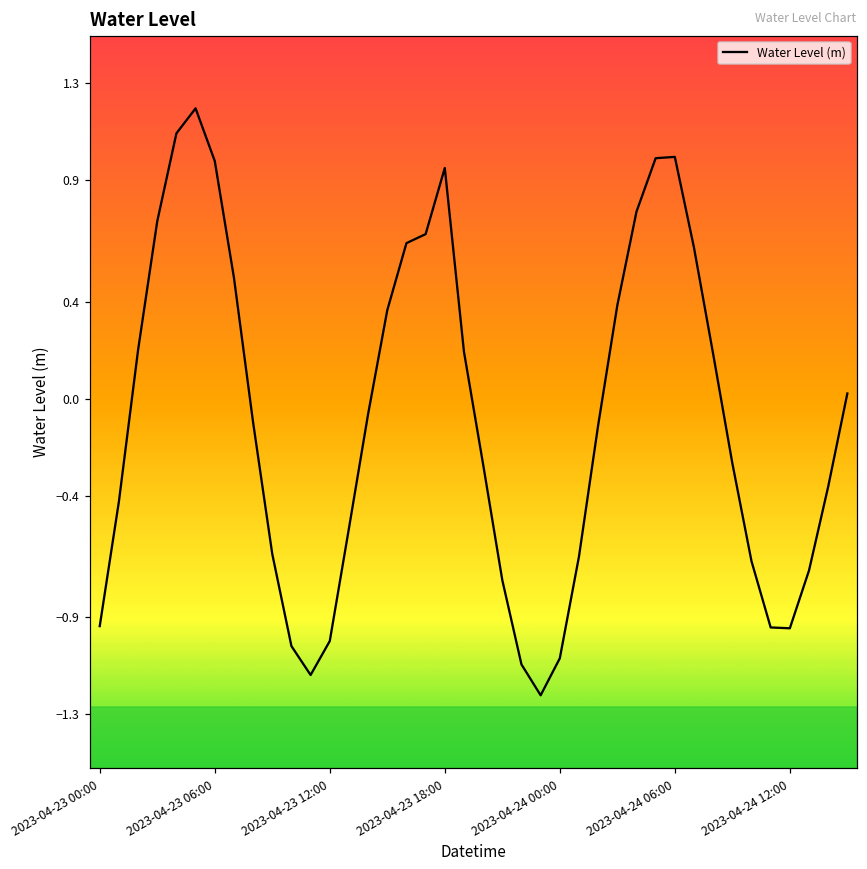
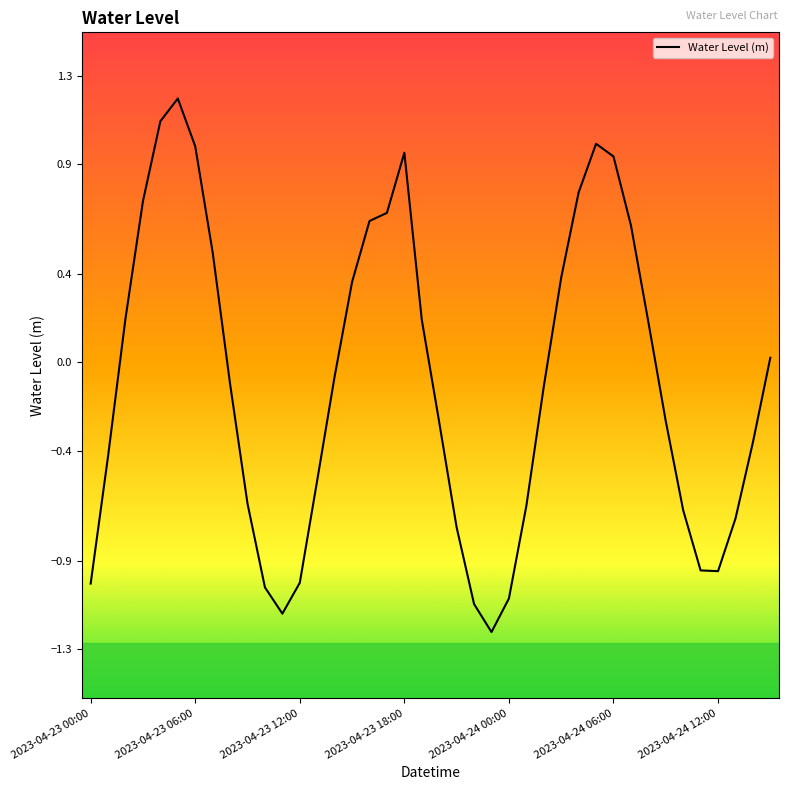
2023-04-23 00:00: -0.94 -> -1.00
2023-04-24 06:00: 1.00 -> 0.93
